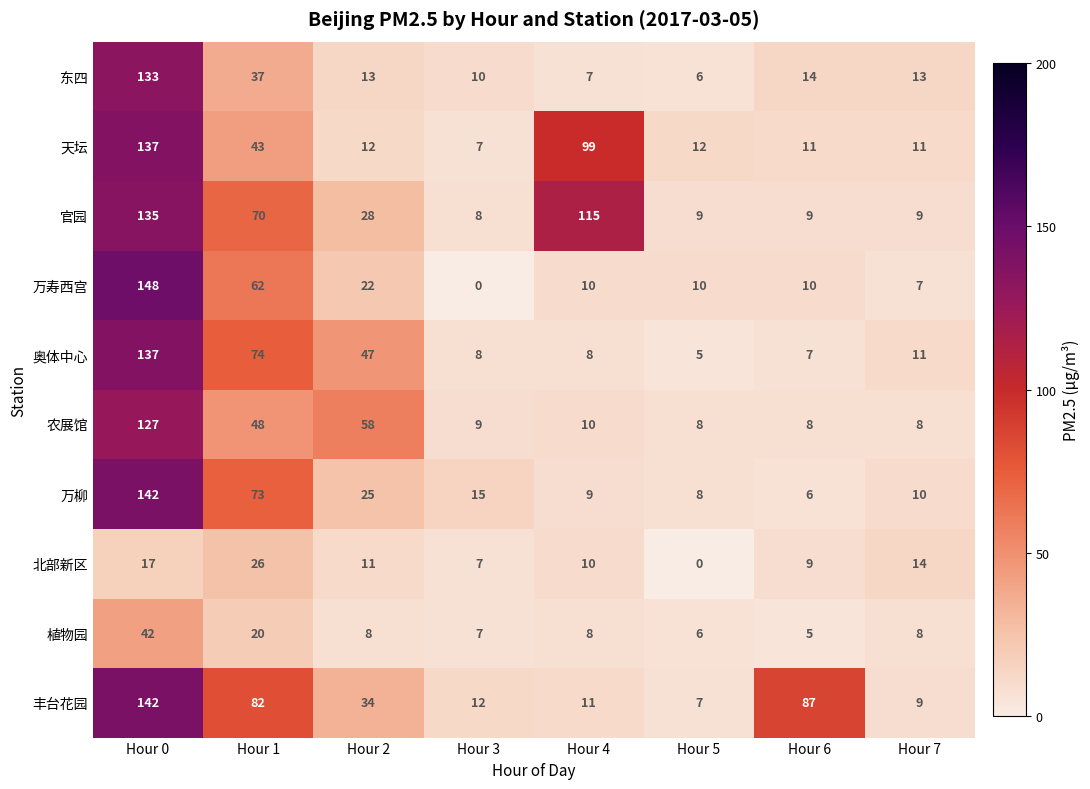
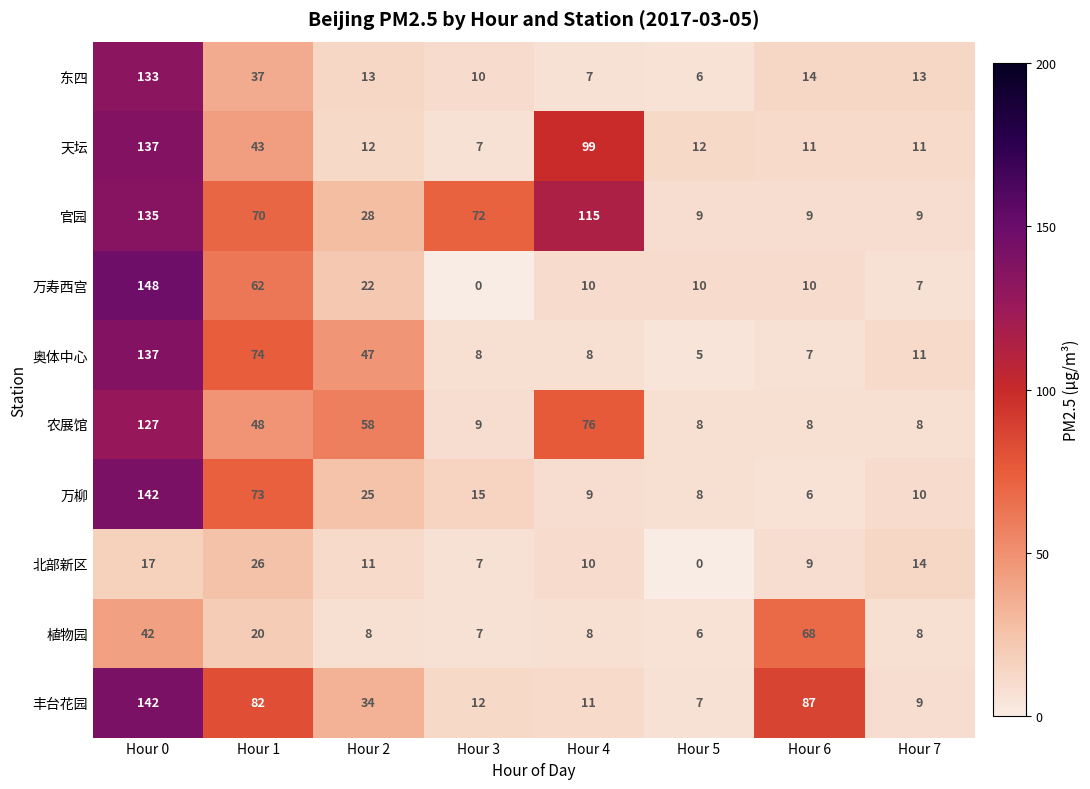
官园, Hour 3: 8 -> 72
农展馆, Hour 4: 10 -> 76
植物园, Hour 6: 5 -> 68
